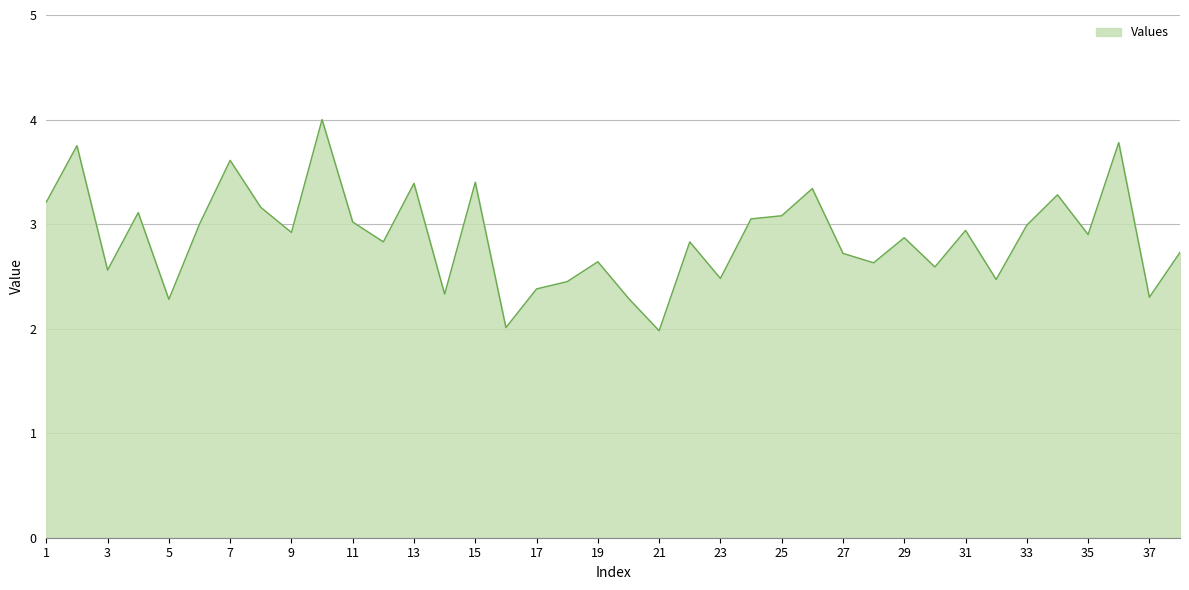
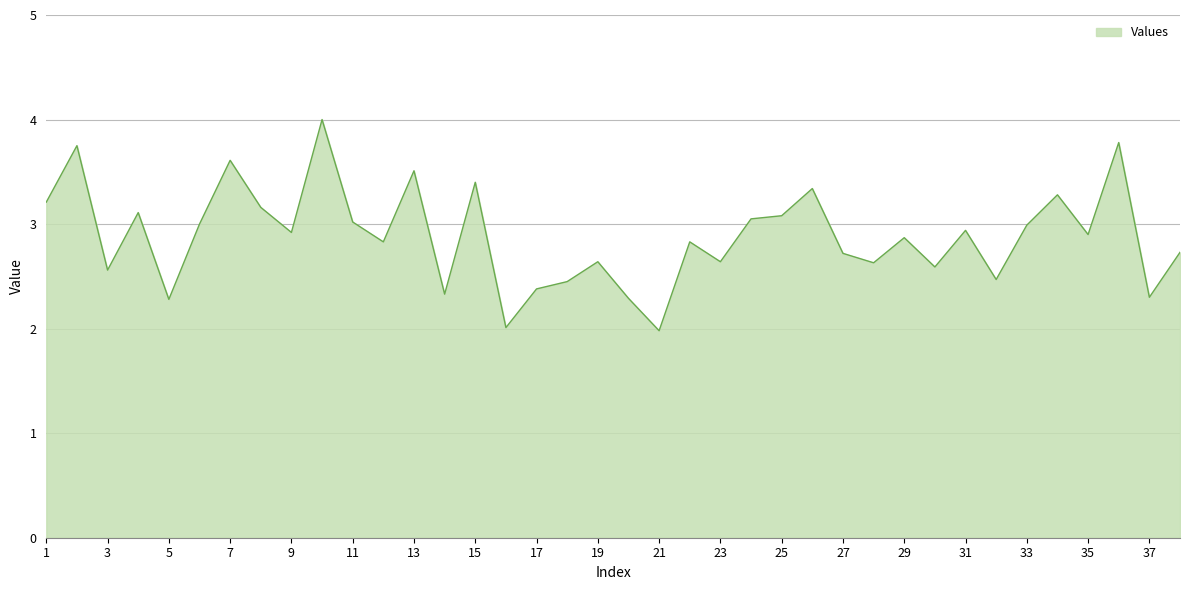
13: 3.39 -> 3.51
23: 2.48 -> 2.64
